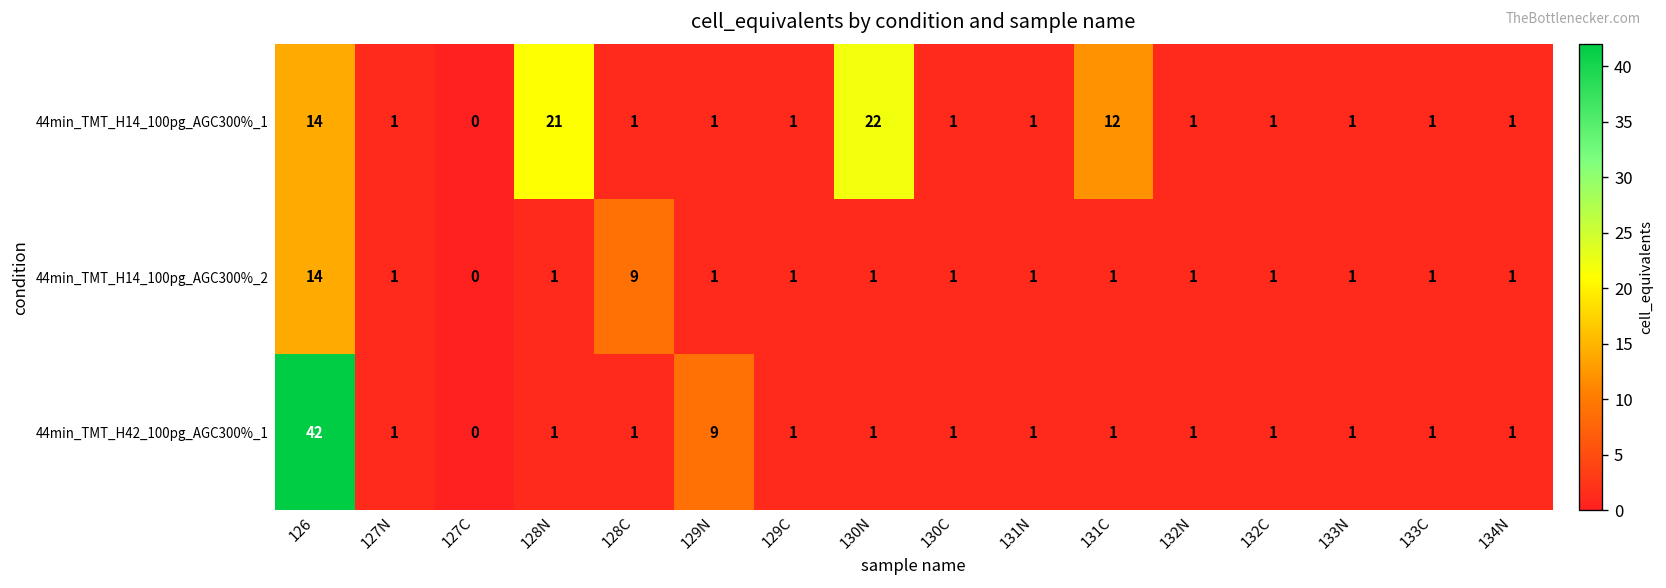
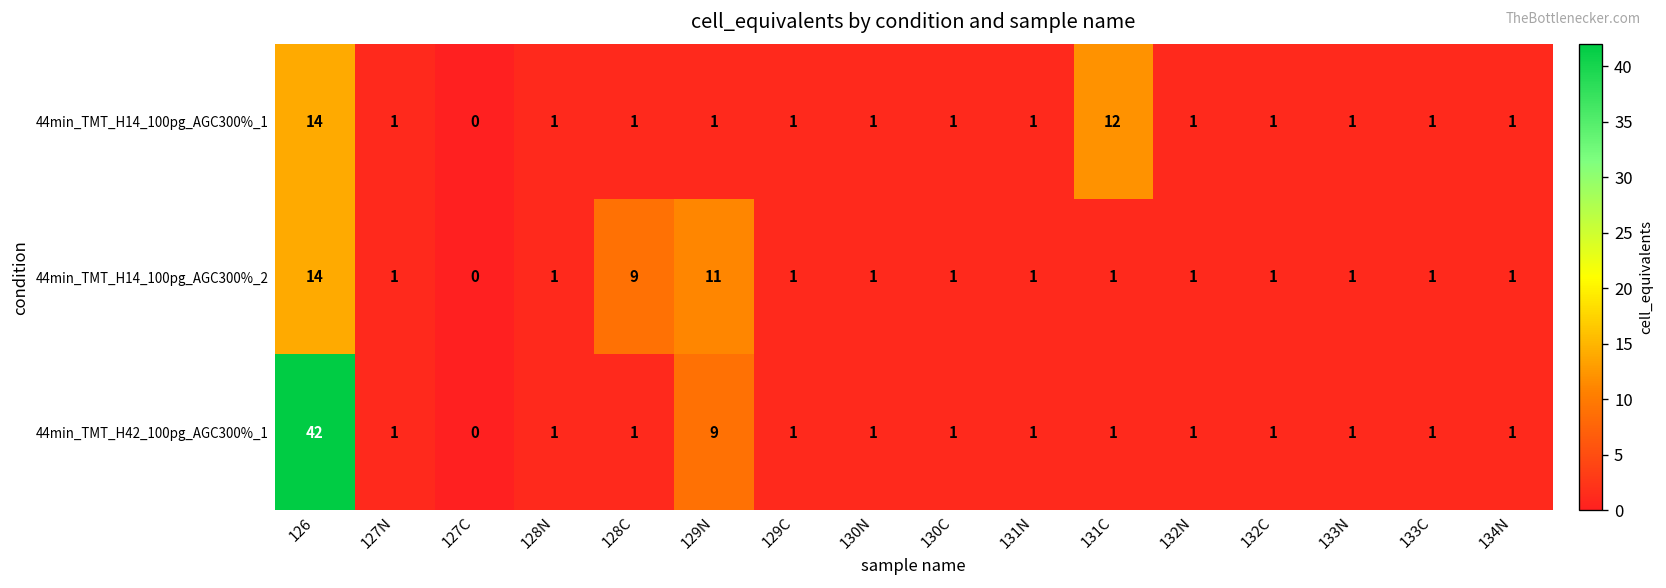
44min_TMT_H14_100pg_AGC300%_1, 128N: 21 -> 1
44min_TMT_H14_100pg_AGC300%_1, 130N: 22 -> 1
44min_TMT_H14_100pg_AGC300%_2, 129N: 1 -> 11
